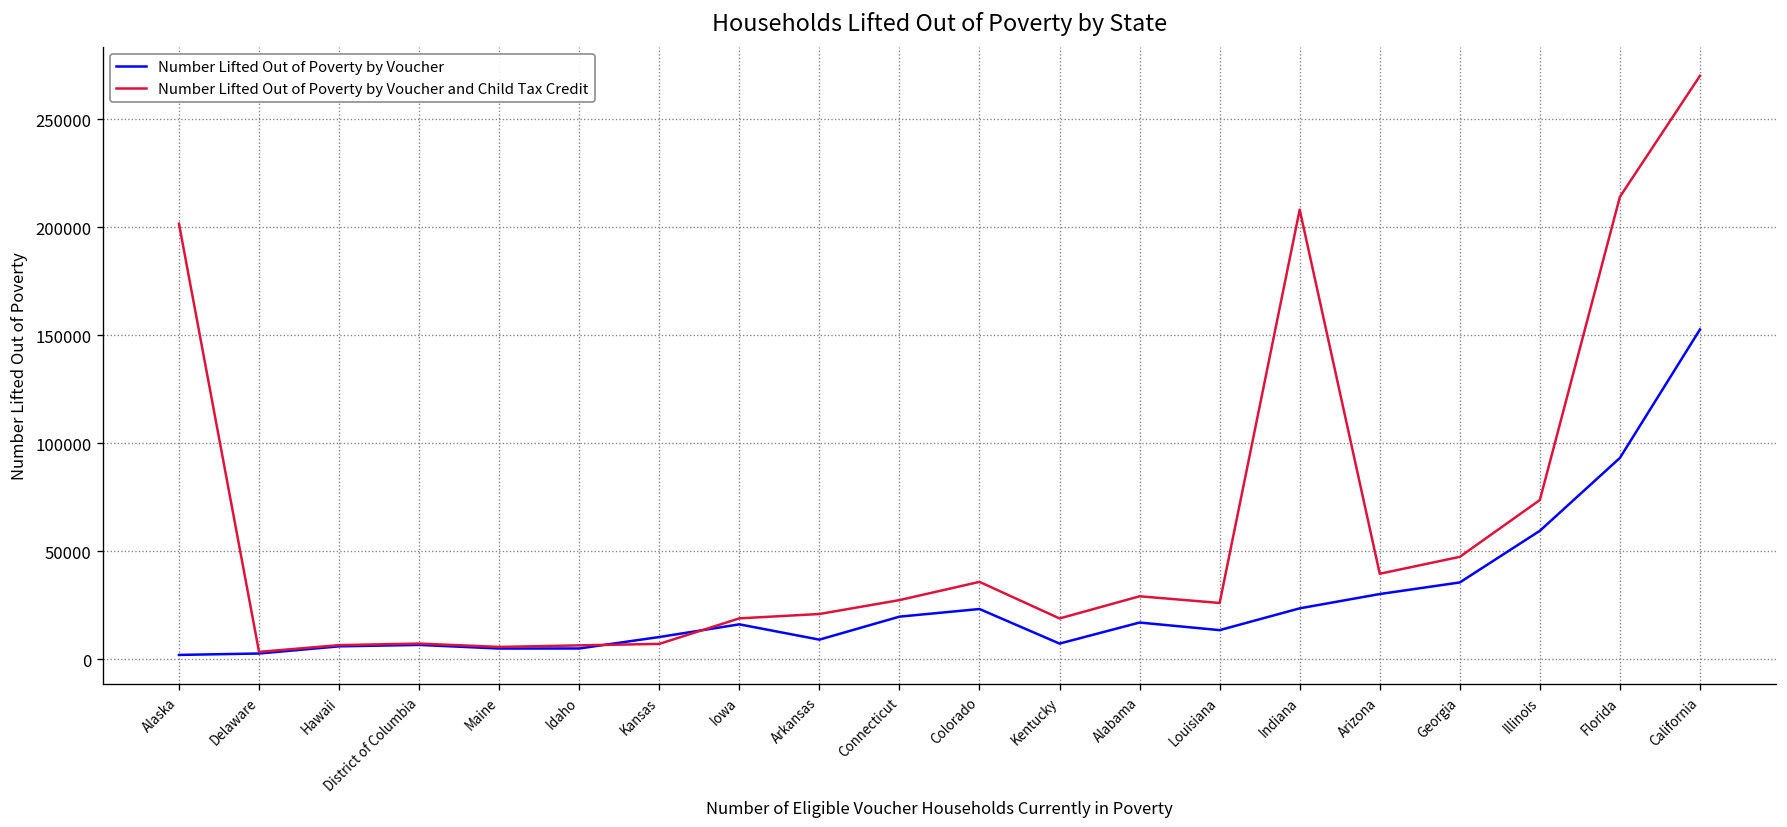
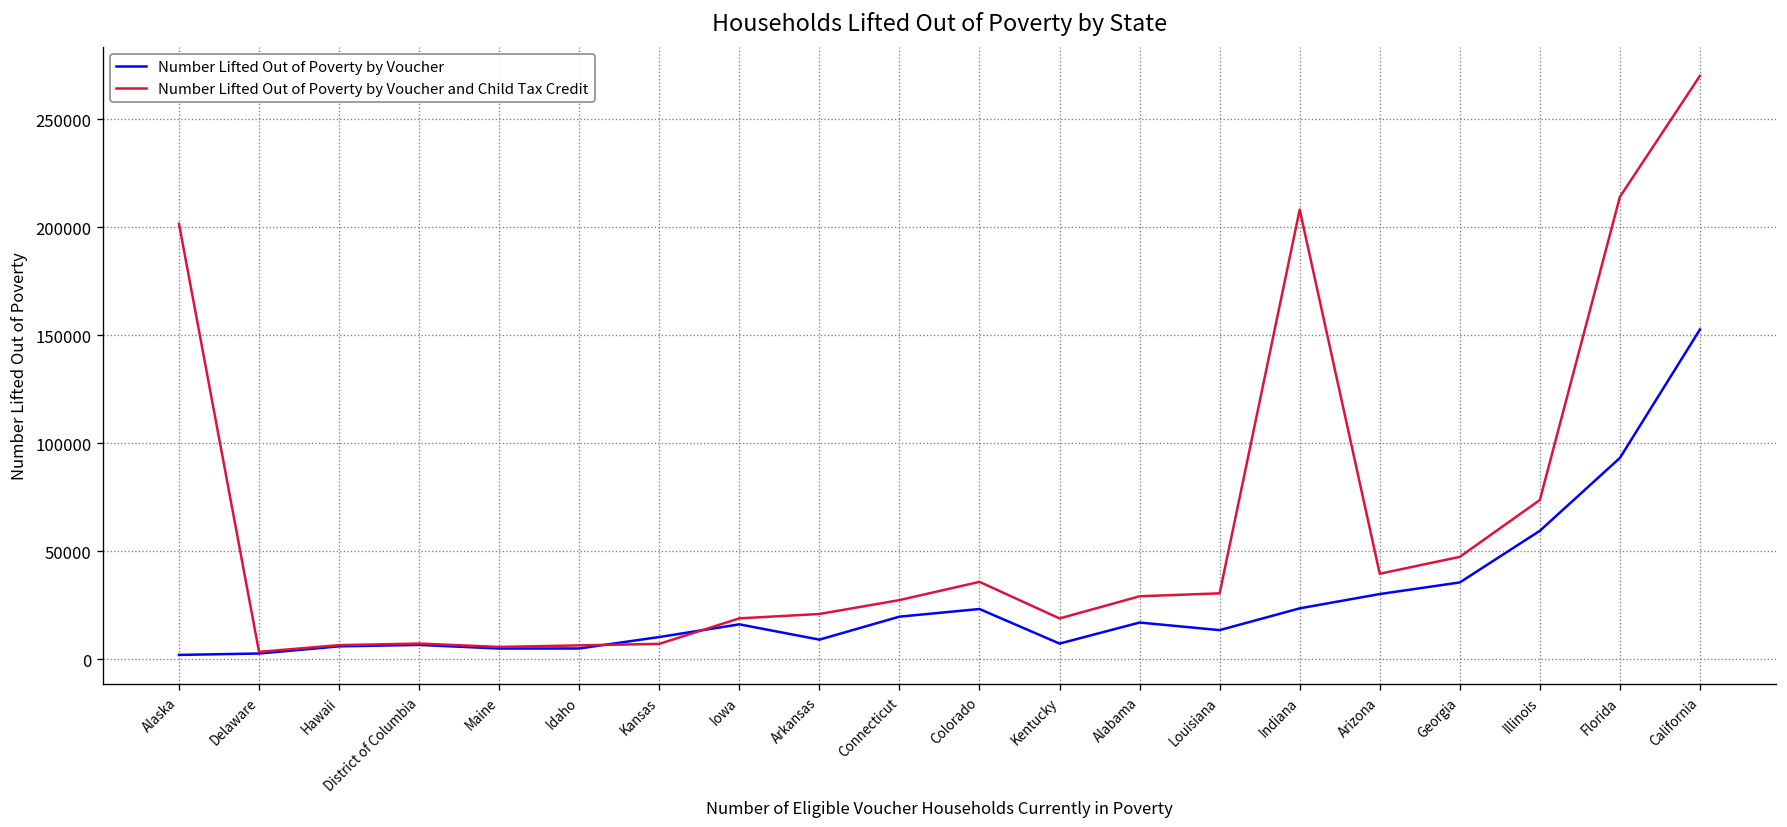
Number Lifted Out of Poverty by Voucher and Child Tax Credit, Louisiana: 26000 -> 31000
